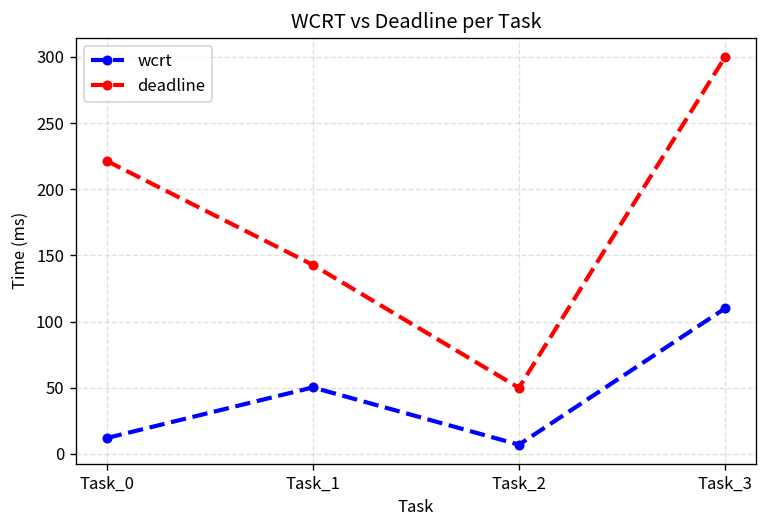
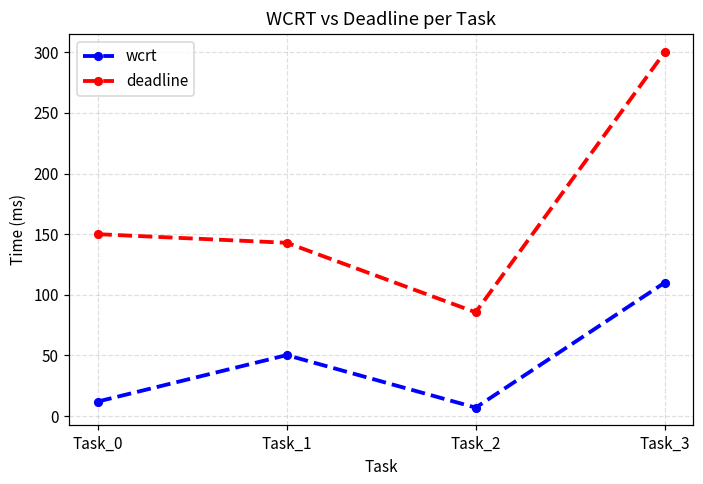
deadline, Task_0: 222 -> 150
deadline, Task_2: 50 -> 86
